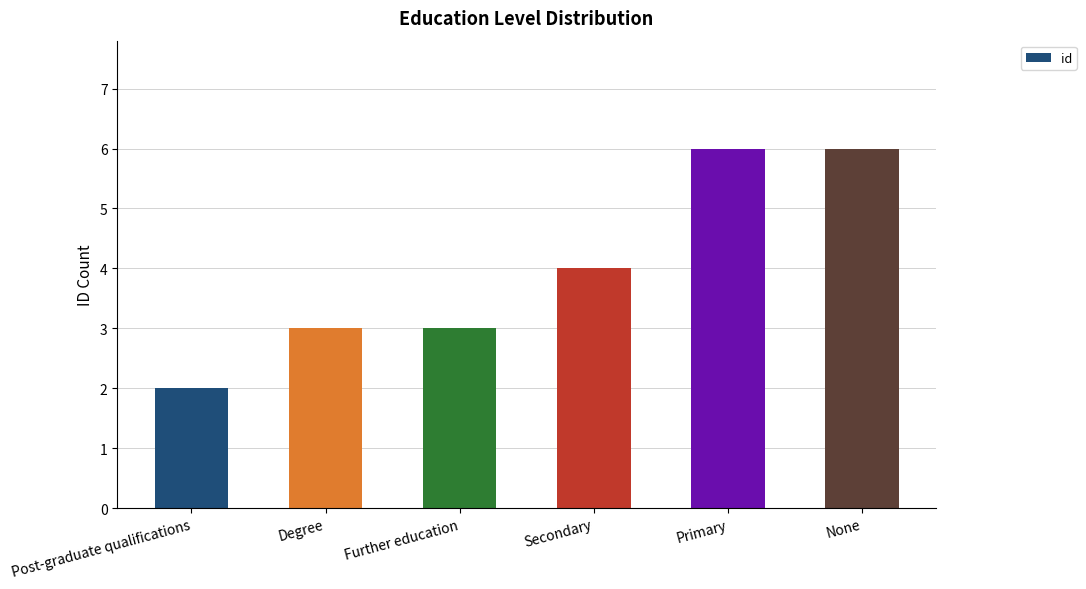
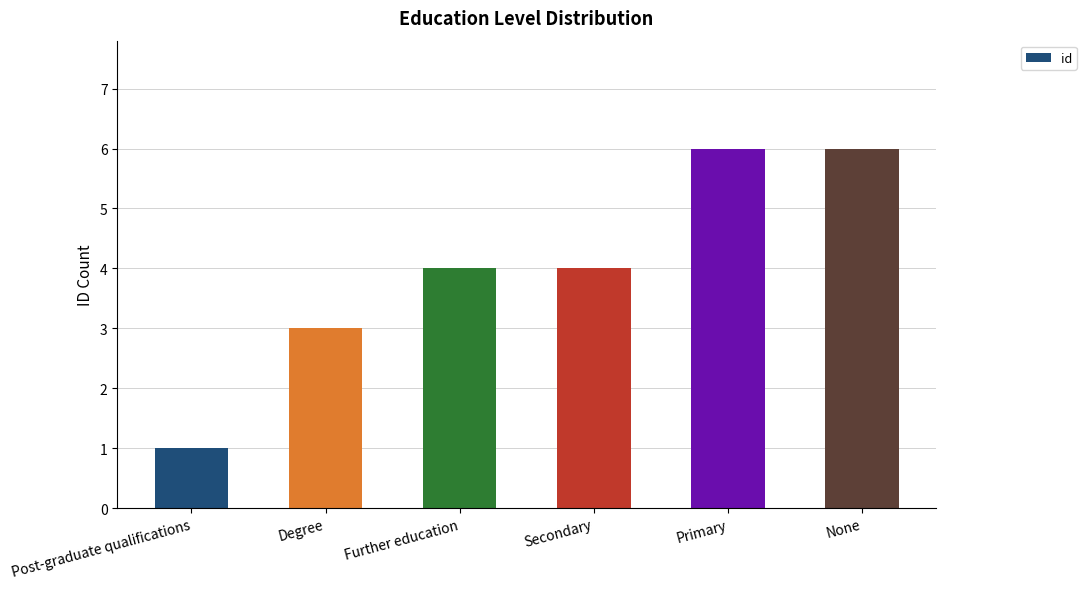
Post-graduate qualifications: 2 -> 1
Further education: 3 -> 4
